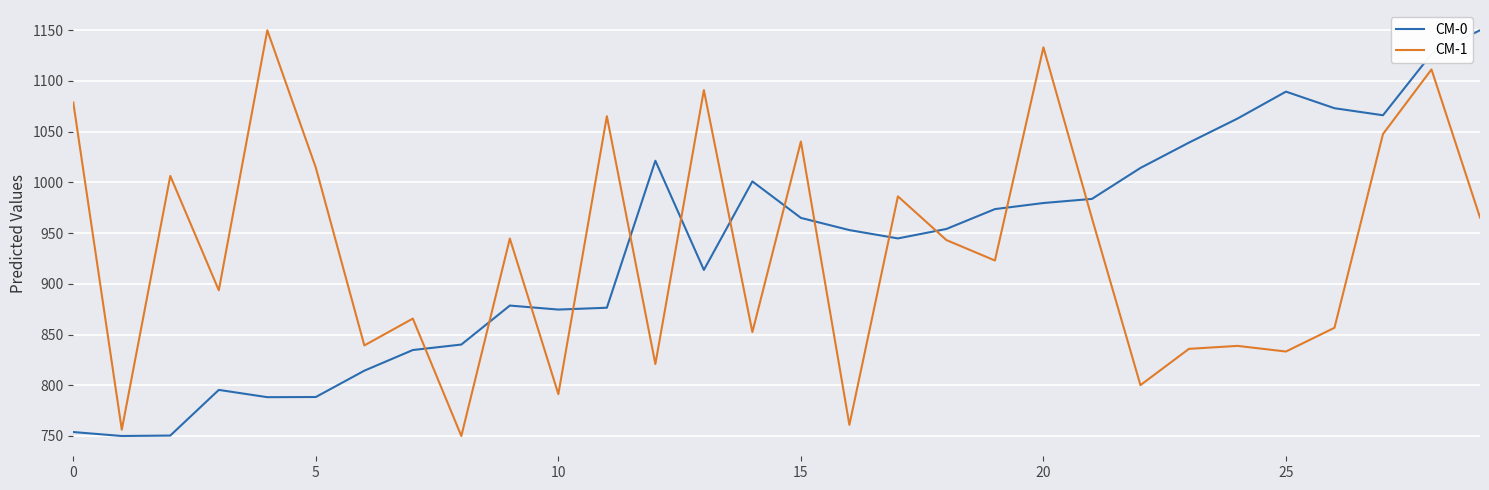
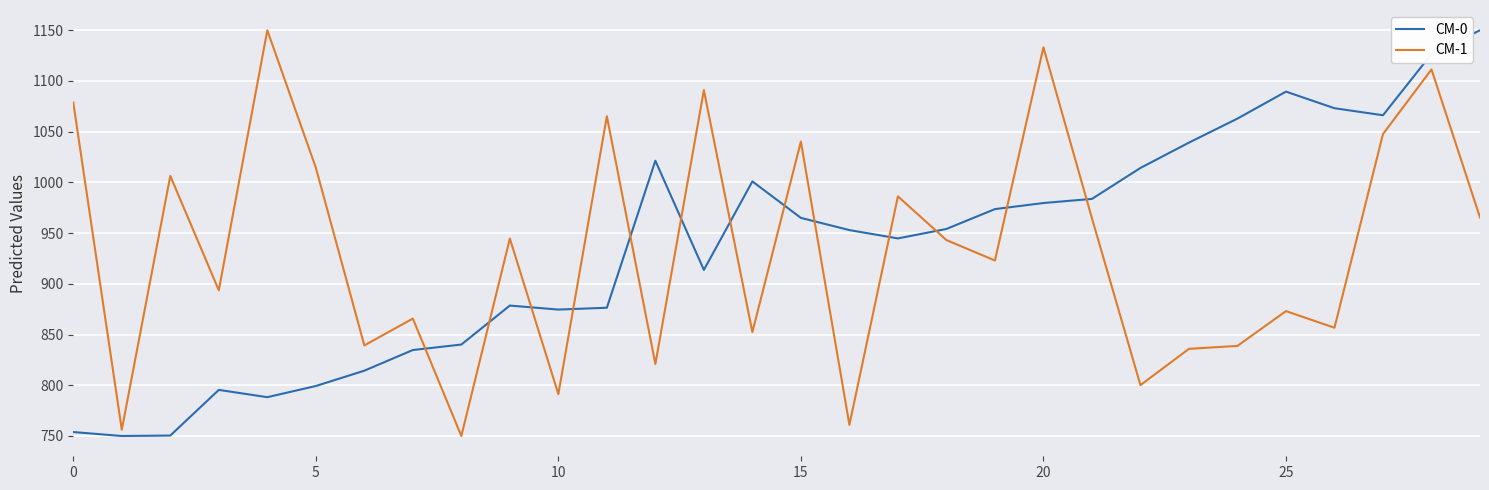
CM-0, 5: 788 -> 799
CM-1, 25: 833 -> 873
